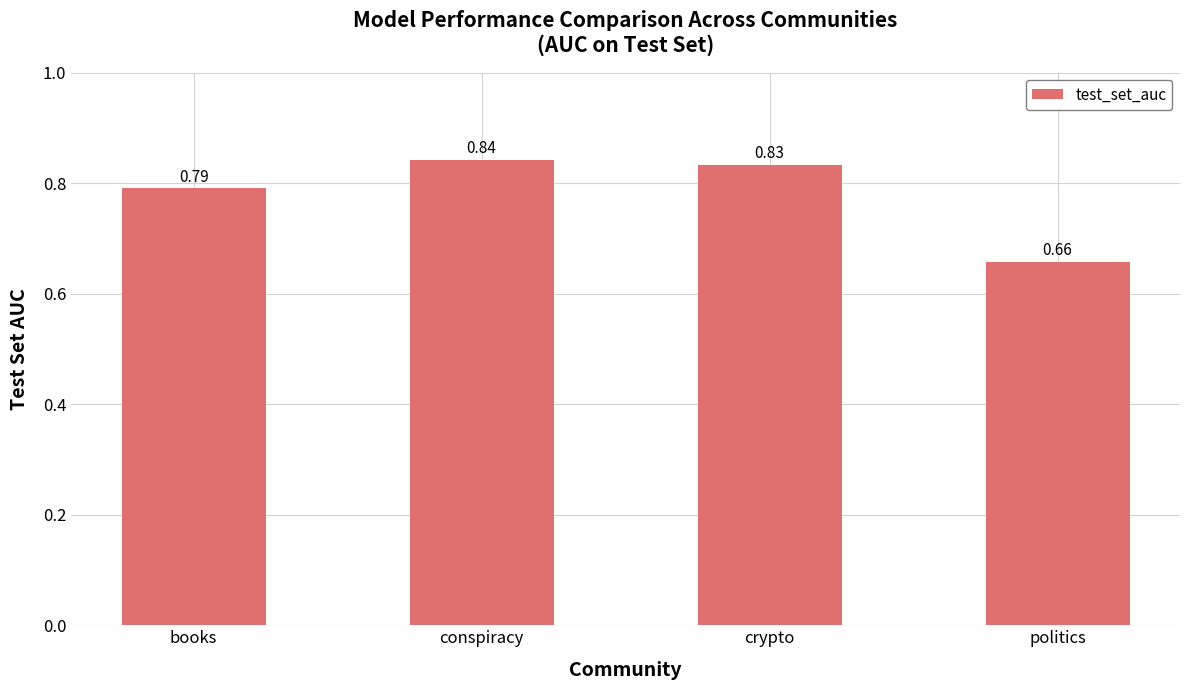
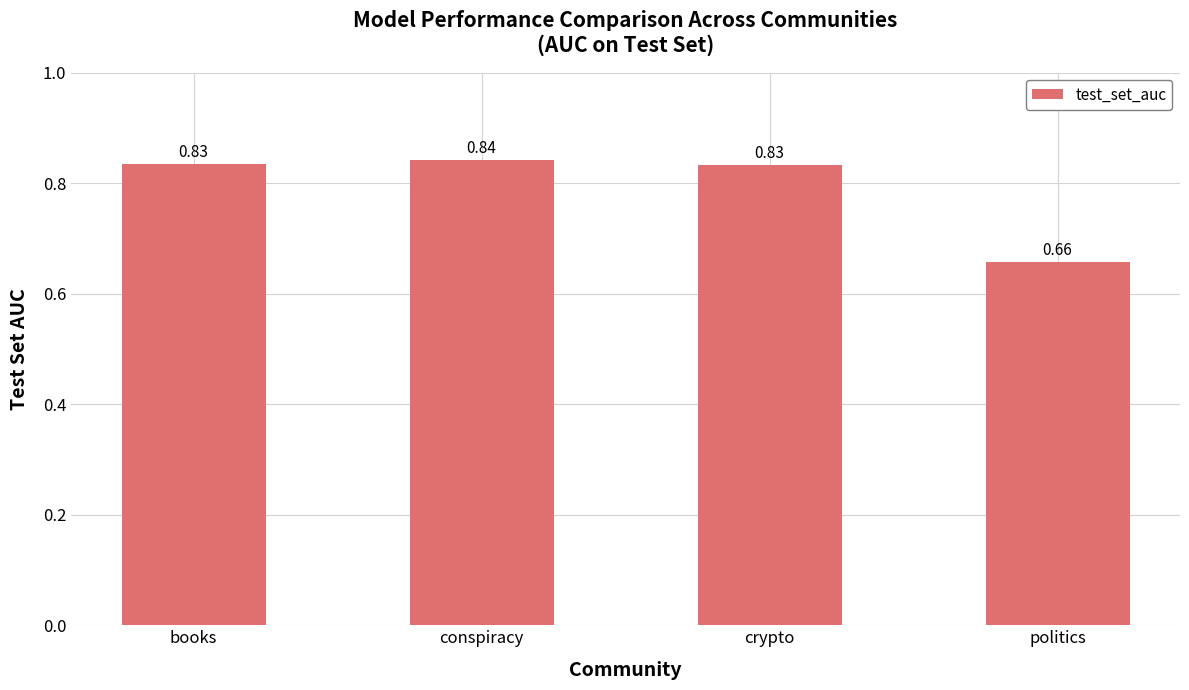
books: 0.79 -> 0.83
